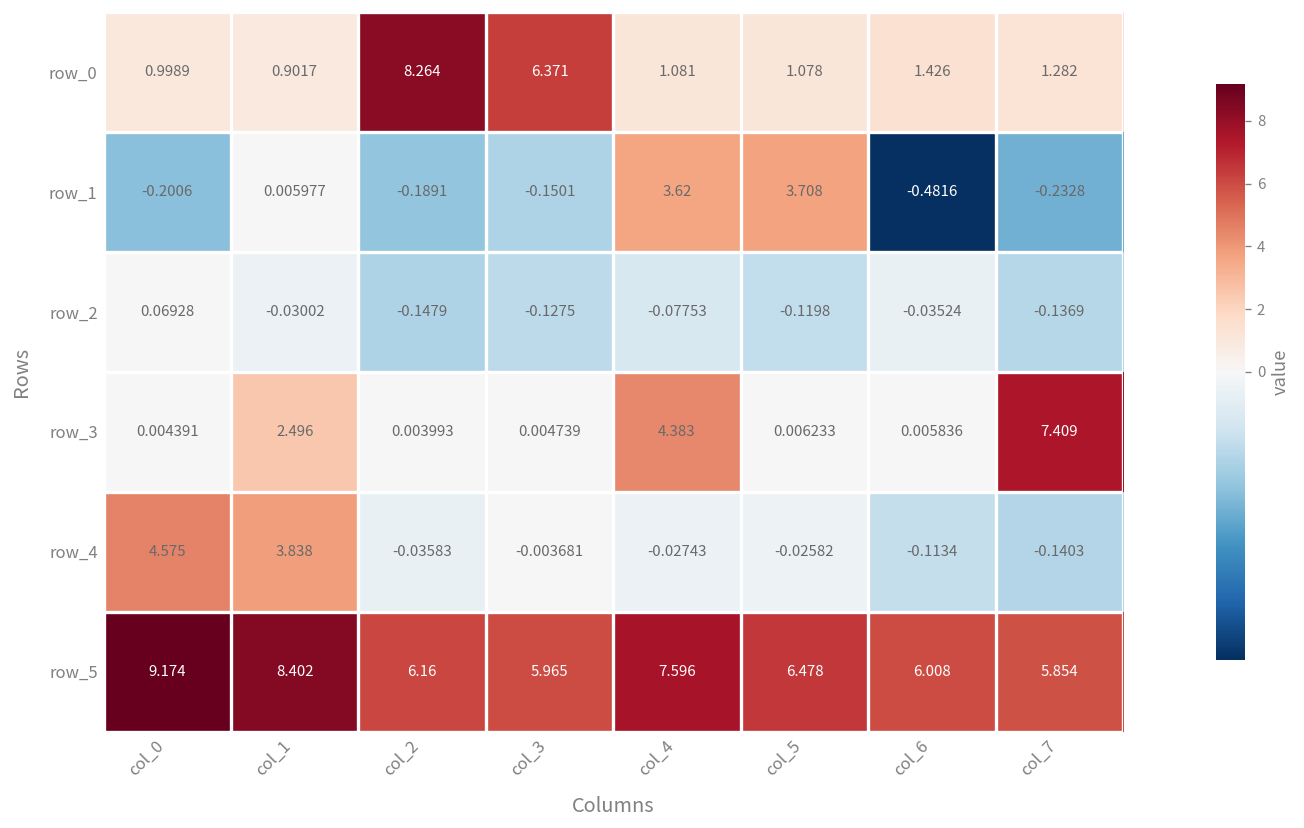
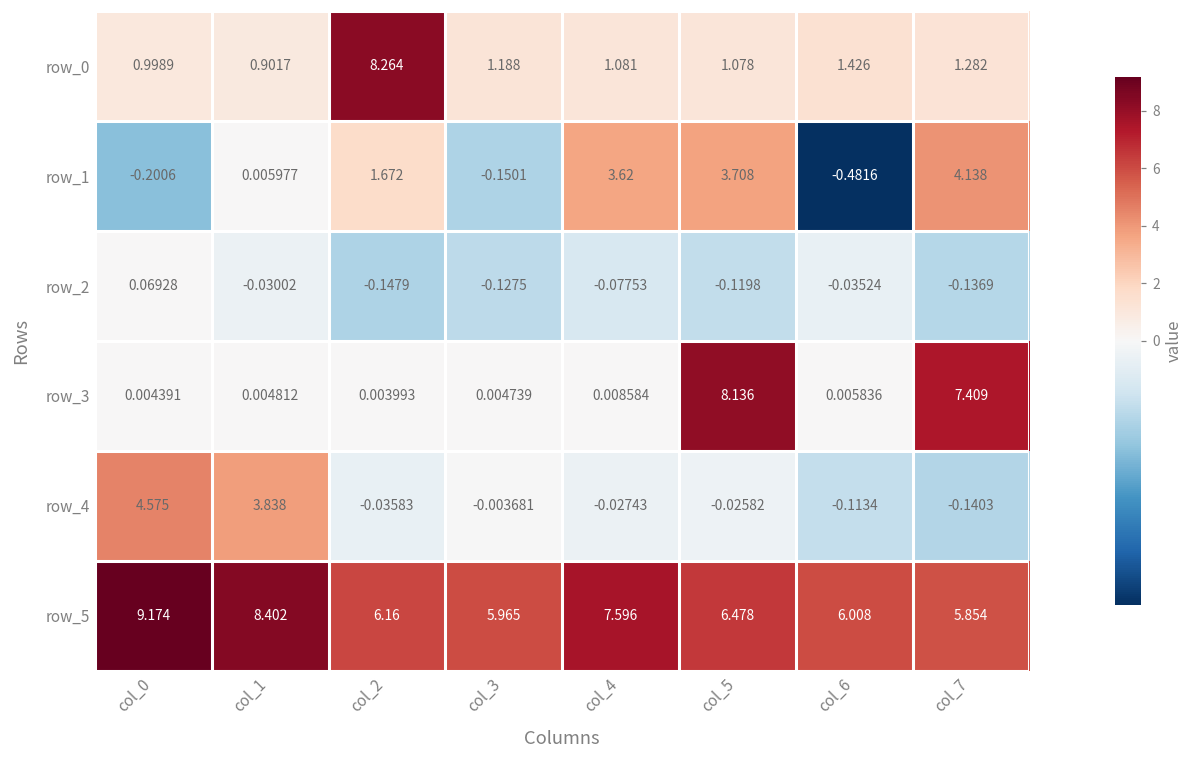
row_0, col_3: 6.371 -> 1.188
row_1, col_2: -0.1891 -> 1.672
row_1, col_7: -0.2328 -> 4.138
row_3, col_1: 2.496 -> 0.004812
row_3, col_4: 4.383 -> 0.008584
row_3, col_5: 0.006233 -> 8.136
